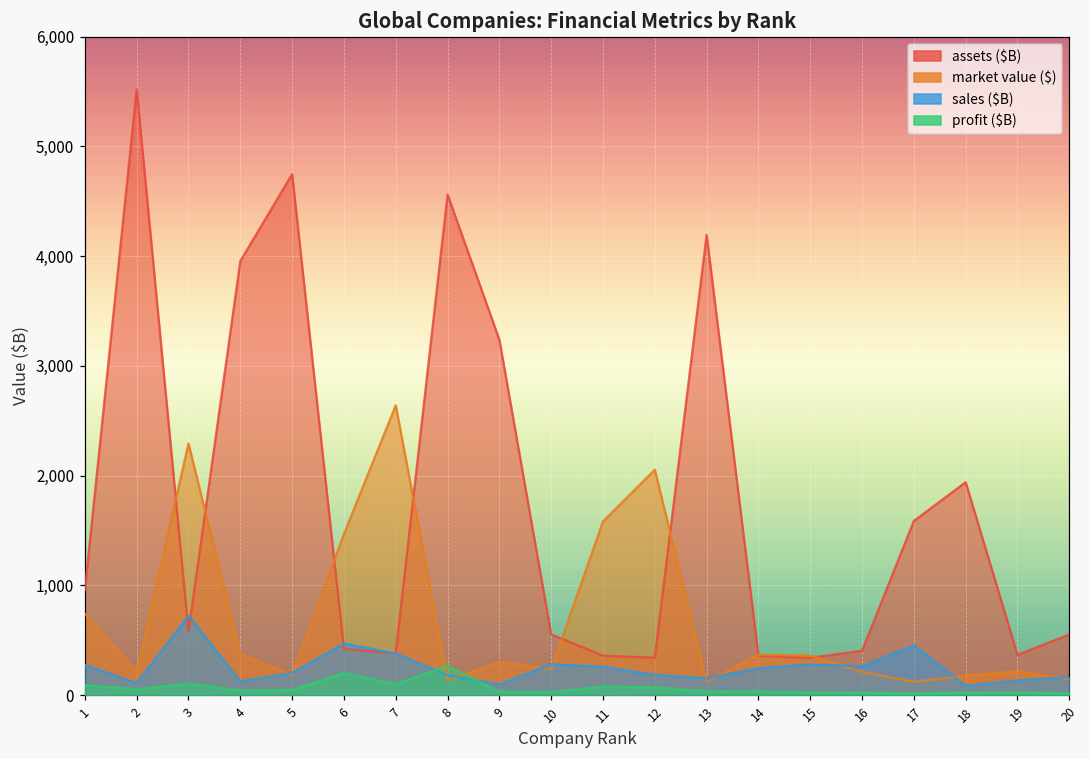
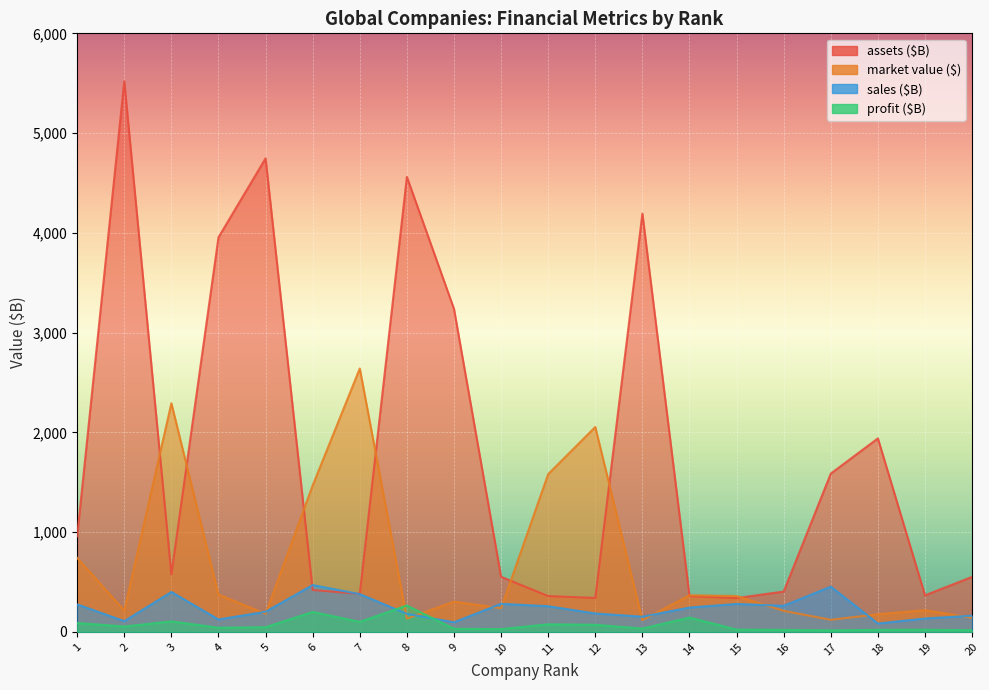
sales ($B), 3: 700 -> 400
profit ($B), 14: 0 -> 100
